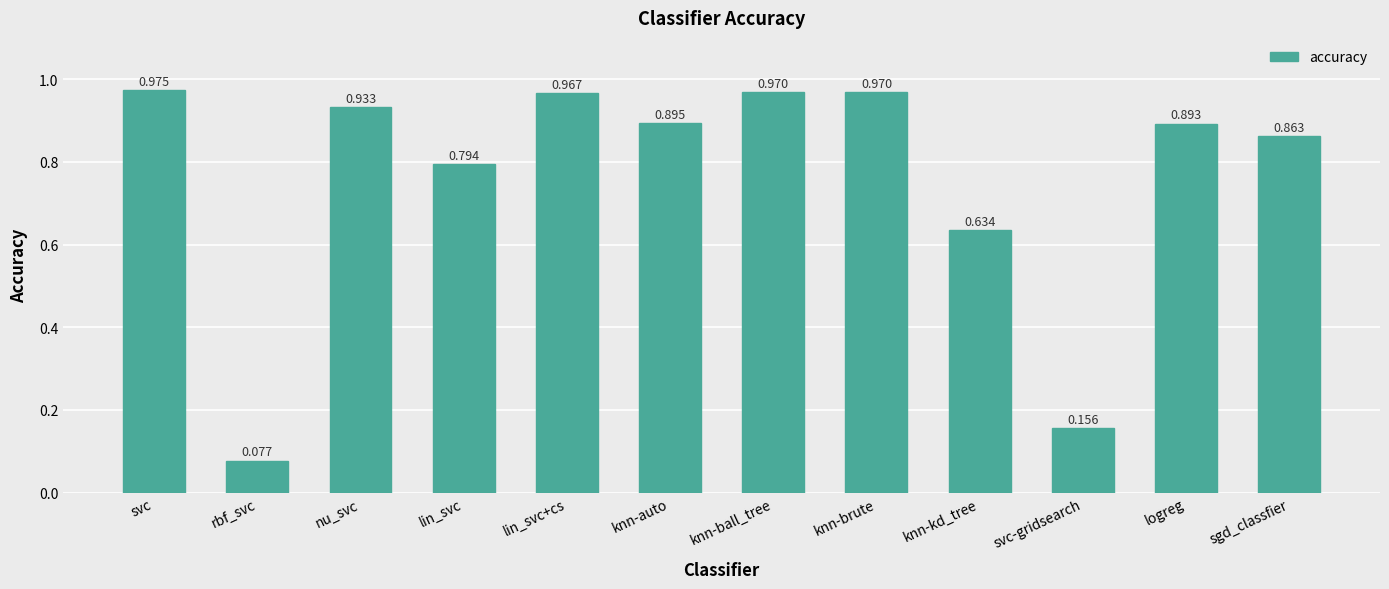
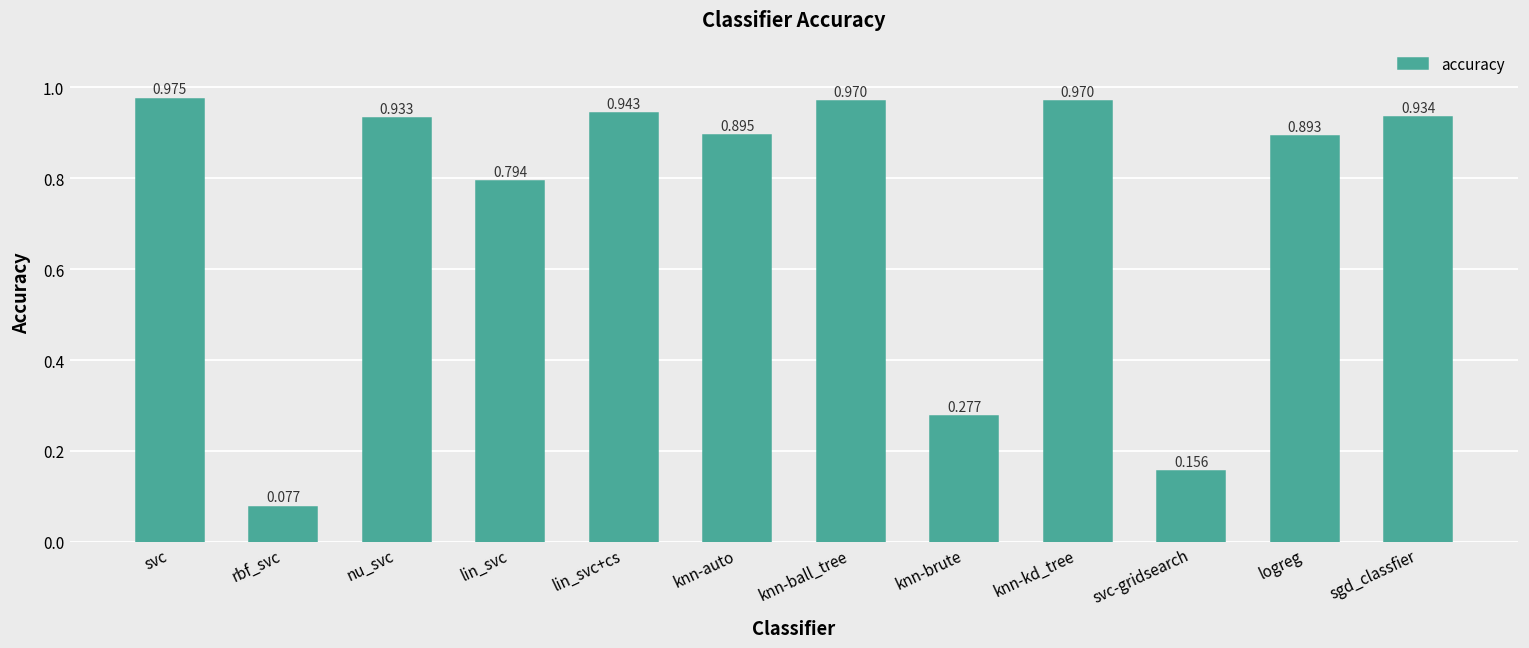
lin_svc+cs: 0.967 -> 0.943
knn-brute: 0.970 -> 0.277
knn-kd_tree: 0.634 -> 0.970
sgd_classfier: 0.863 -> 0.934
